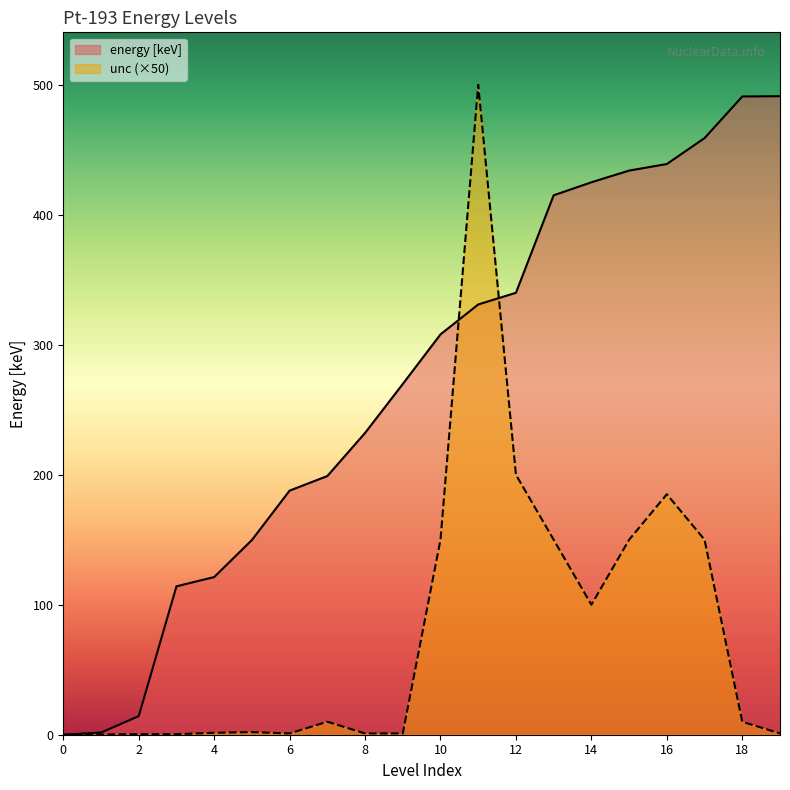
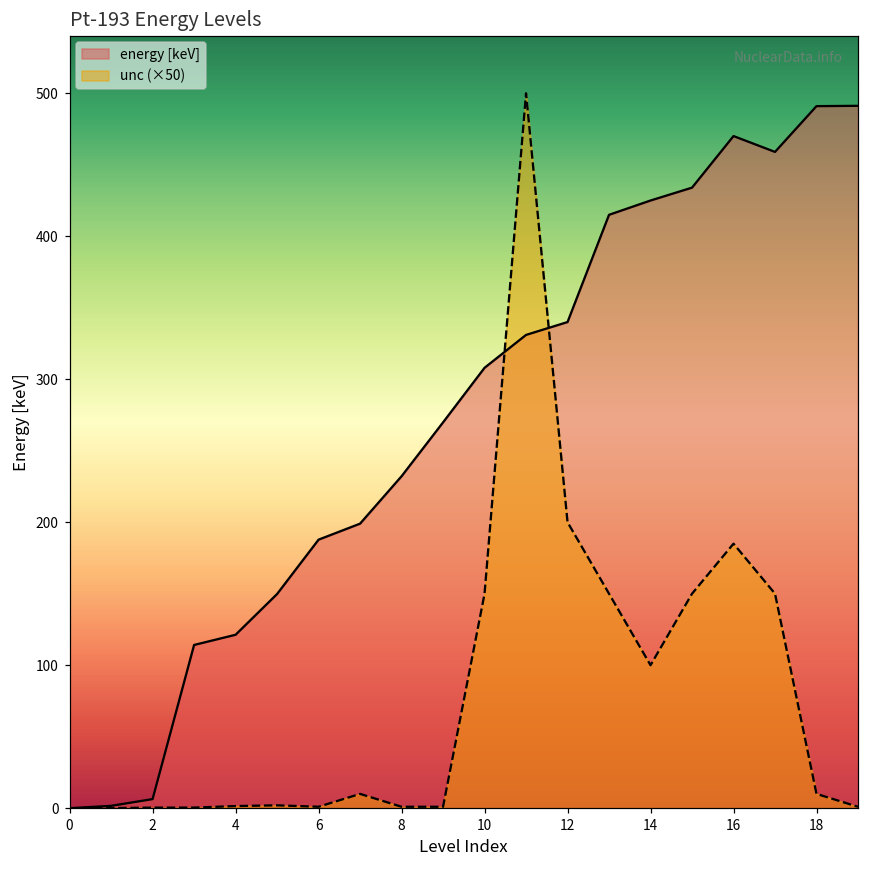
energy [keV], 2: 14 -> 6
energy [keV], 16: 439 -> 470
